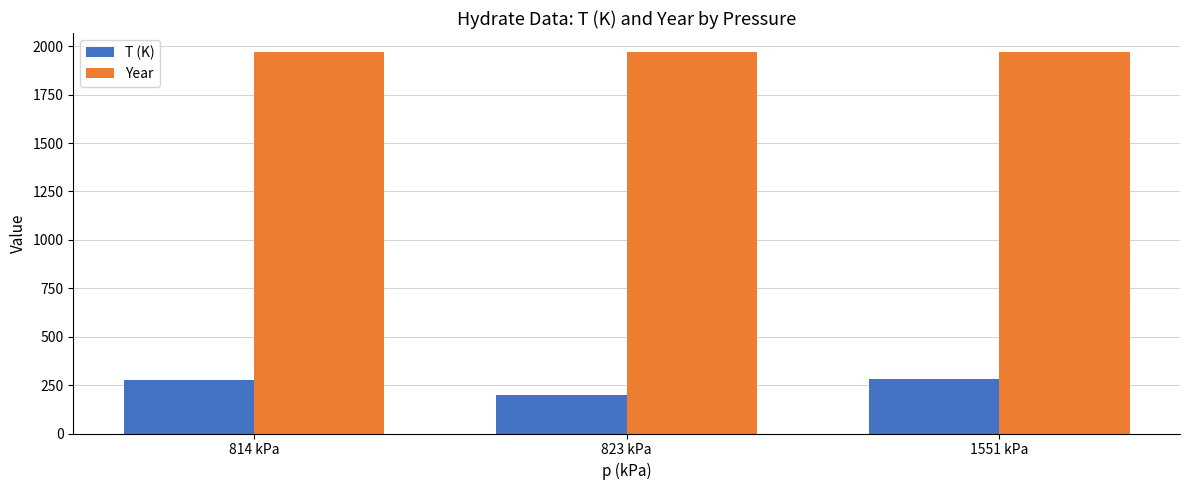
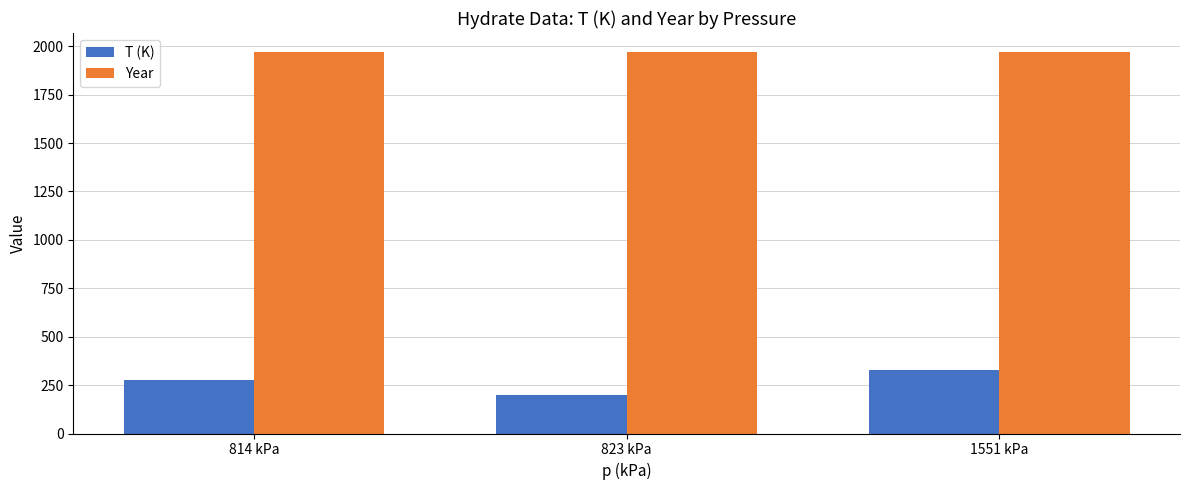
T (K), 1551 kPa: 280 -> 330
